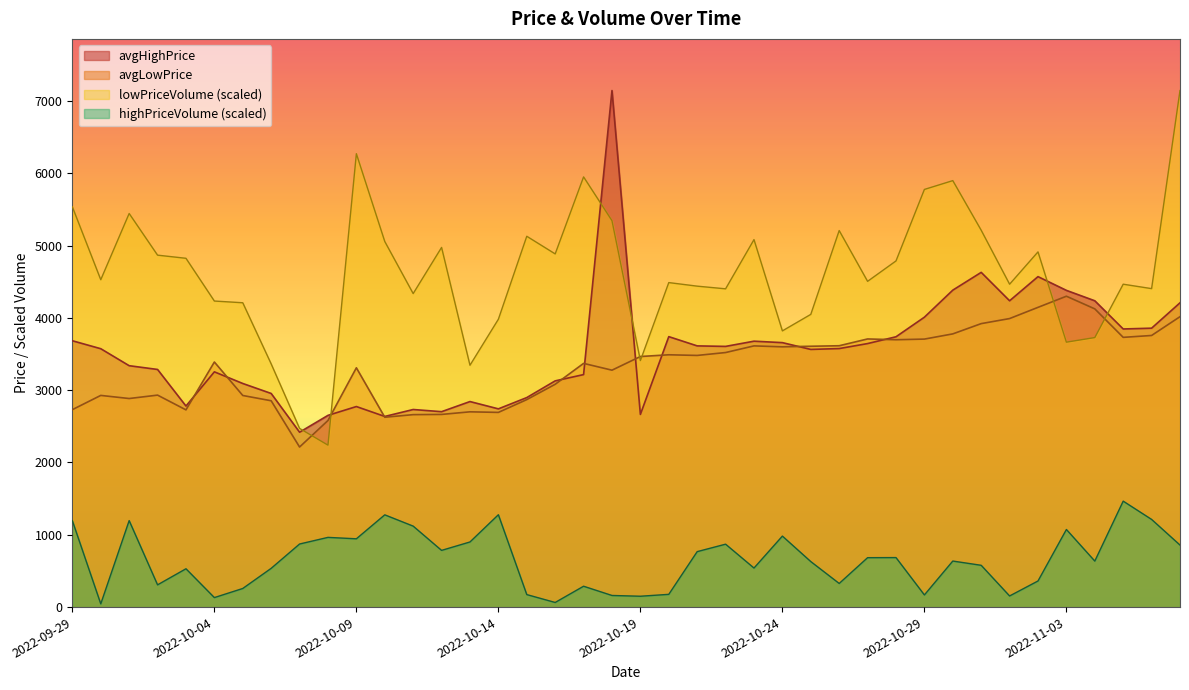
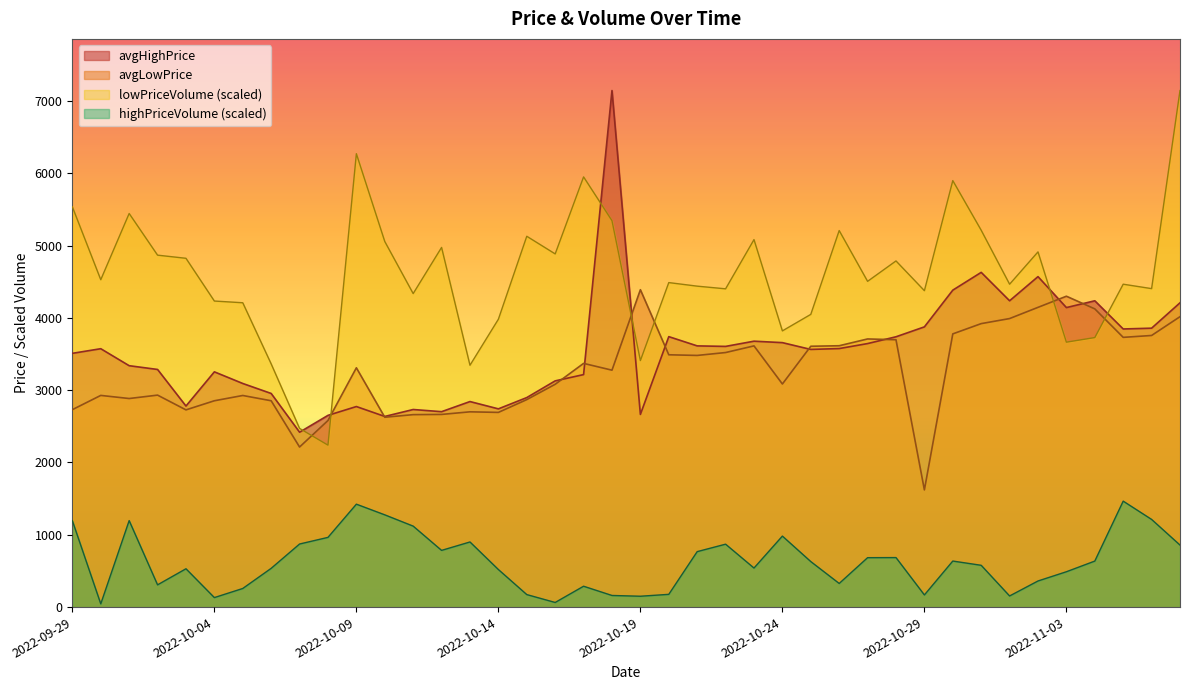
avgHighPrice, 2022-09-29: 3700 -> 3500
avgLowPrice, 2022-10-04: 3400 -> 2900
highPriceVolume (scaled), 2022-10-09: 900 -> 1400
highPriceVolume (scaled), 2022-10-14: 1300 -> 500
avgLowPrice, 2022-10-19: 3500 -> 4400
avgLowPrice, 2022-10-24: 3600 -> 3100
avgHighPrice, 2022-10-29: 4000 -> 3900
avgLowPrice, 2022-10-29: 3700 -> 1600
lowPriceVolume (scaled), 2022-10-29: 5800 -> 4400
avgHighPrice, 2022-11-03: 4400 -> 4100
highPriceVolume (scaled), 2022-11-03: 1100 -> 500
